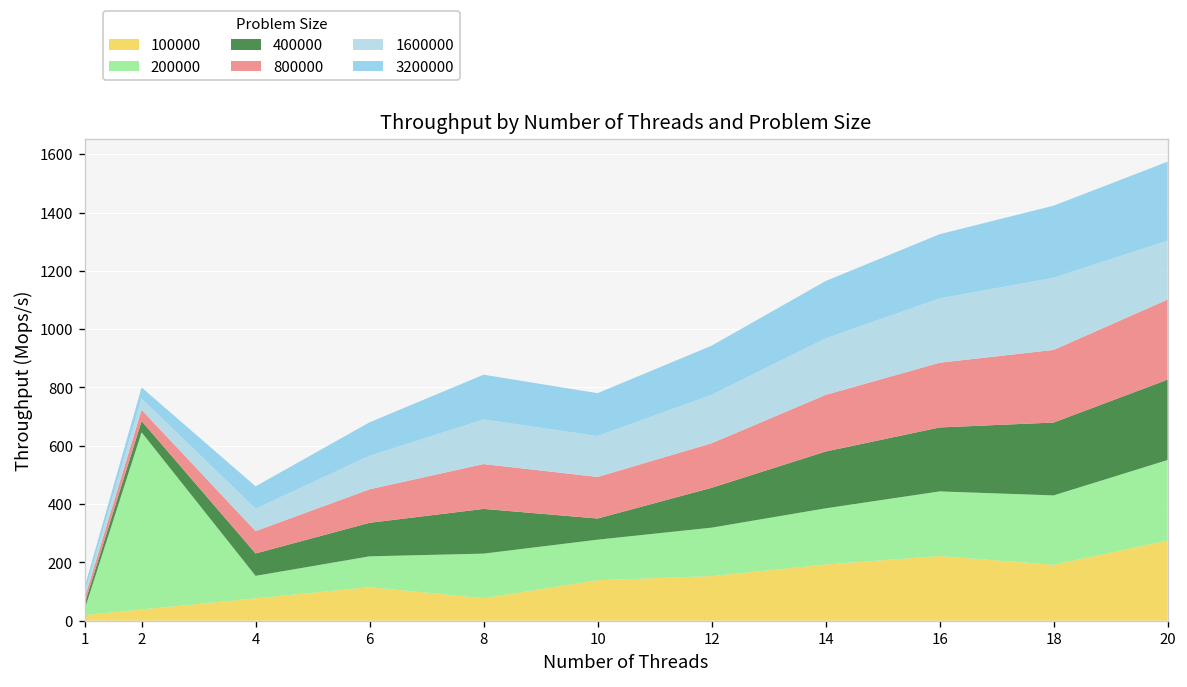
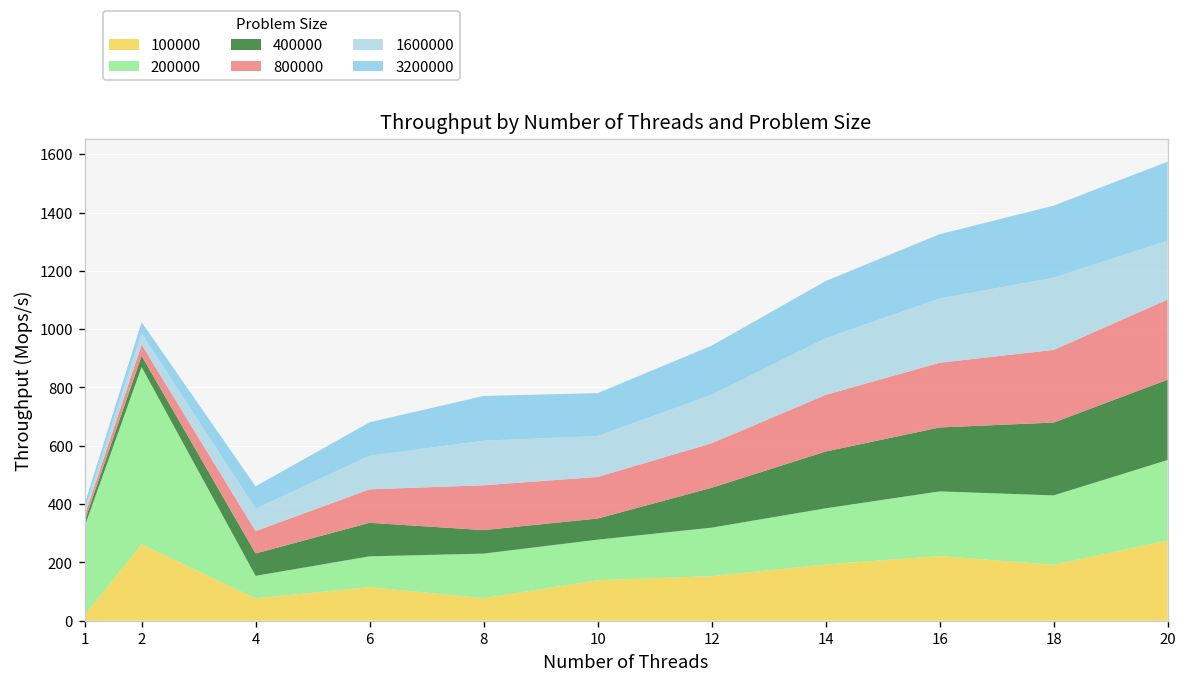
200000, 1: 20 -> 300
100000, 2: 40 -> 260
400000, 8: 150 -> 80
